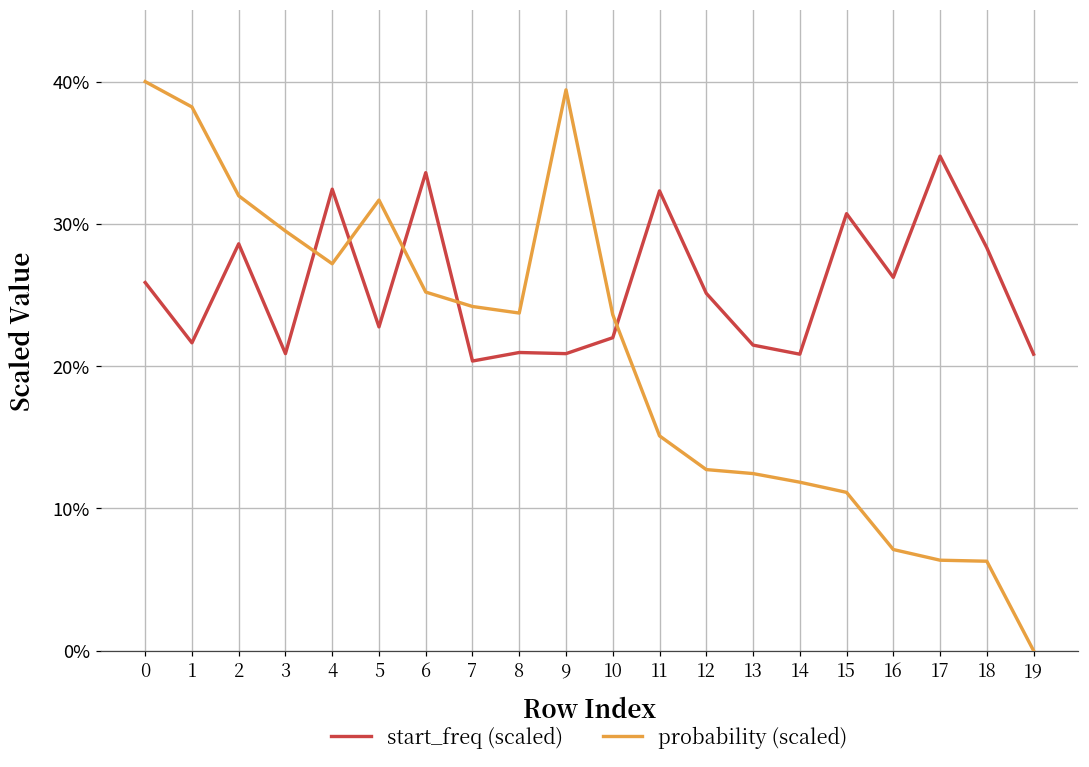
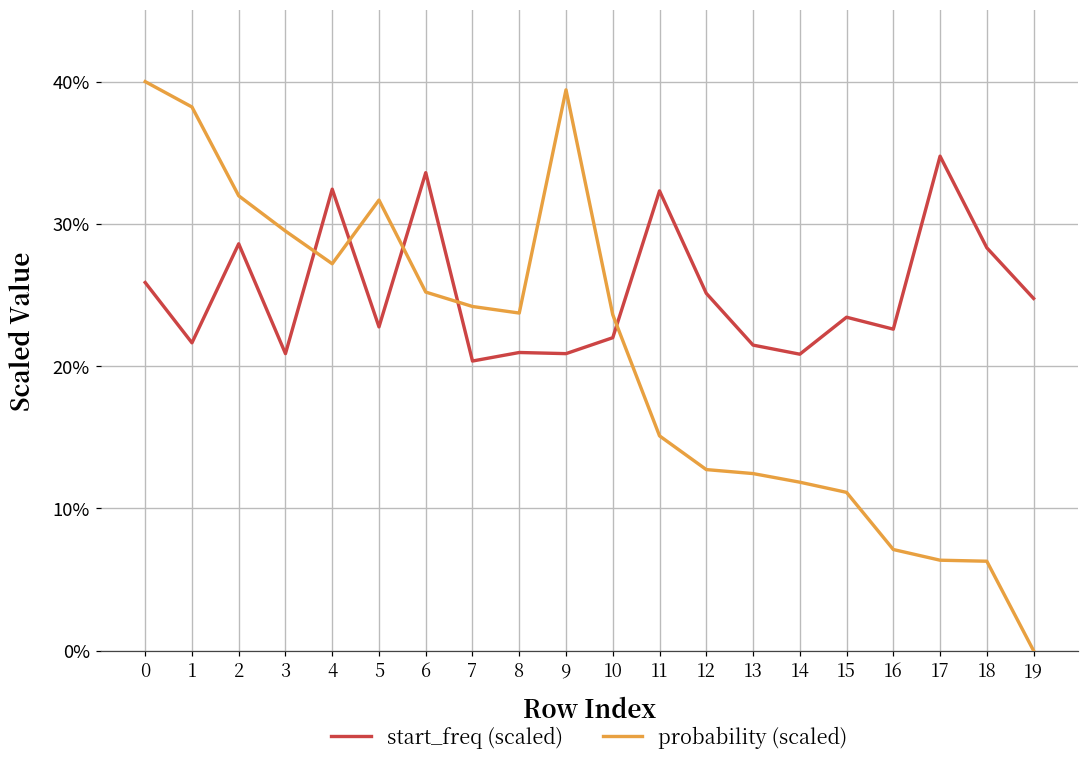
start_freq (scaled), 15: 30.7% -> 23.4%
start_freq (scaled), 16: 26.2% -> 22.6%
start_freq (scaled), 19: 20.8% -> 24.8%
